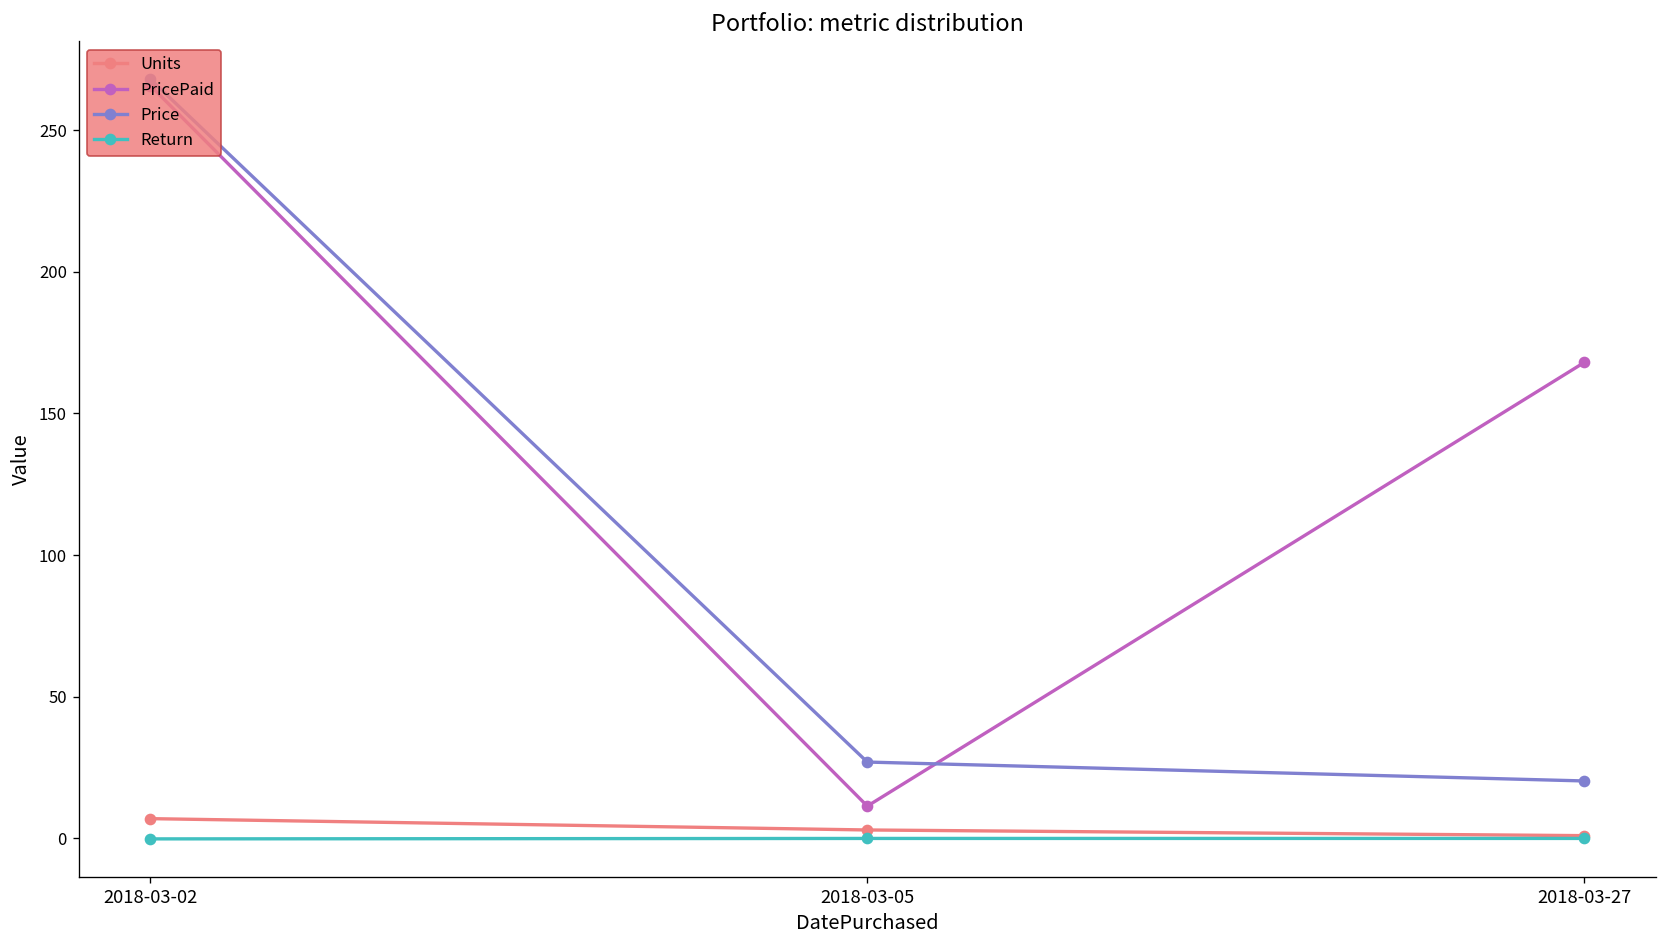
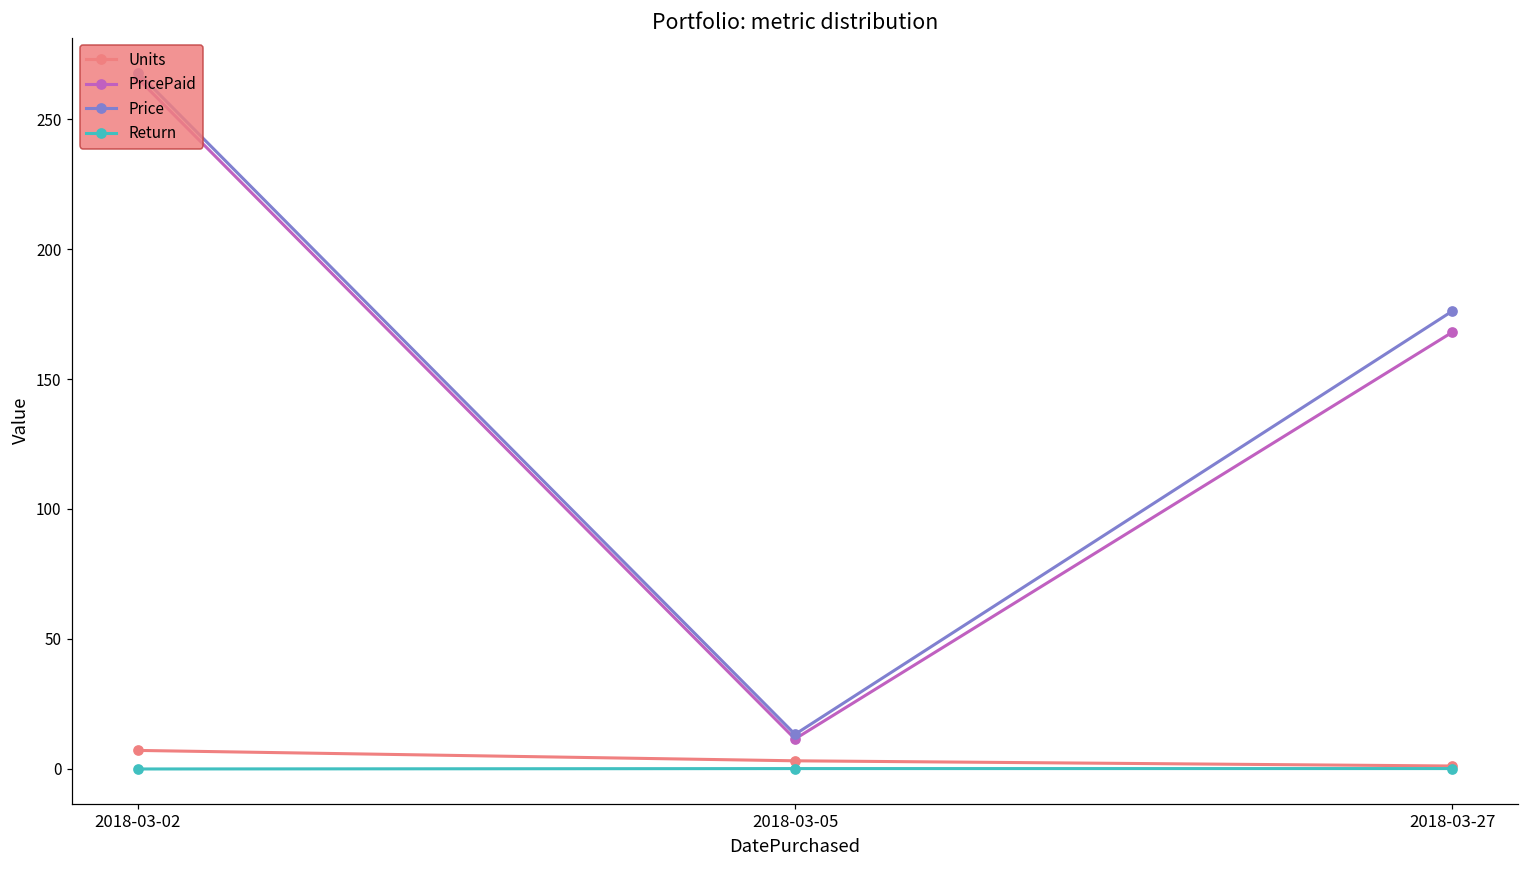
Price, 2018-03-05: 27 -> 13
Price, 2018-03-27: 20 -> 176
